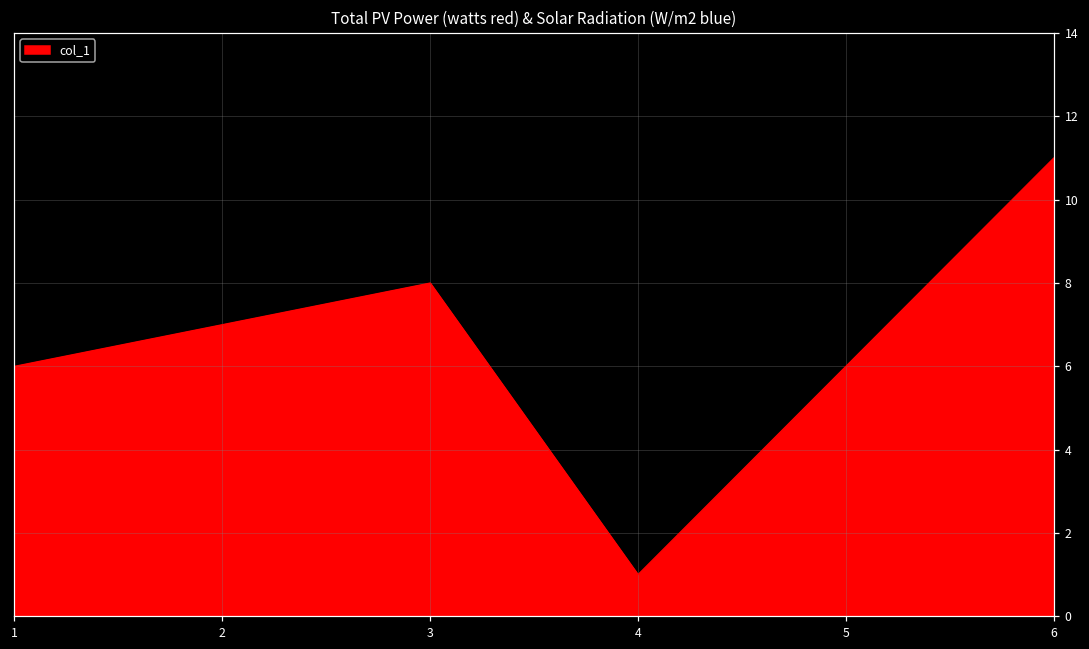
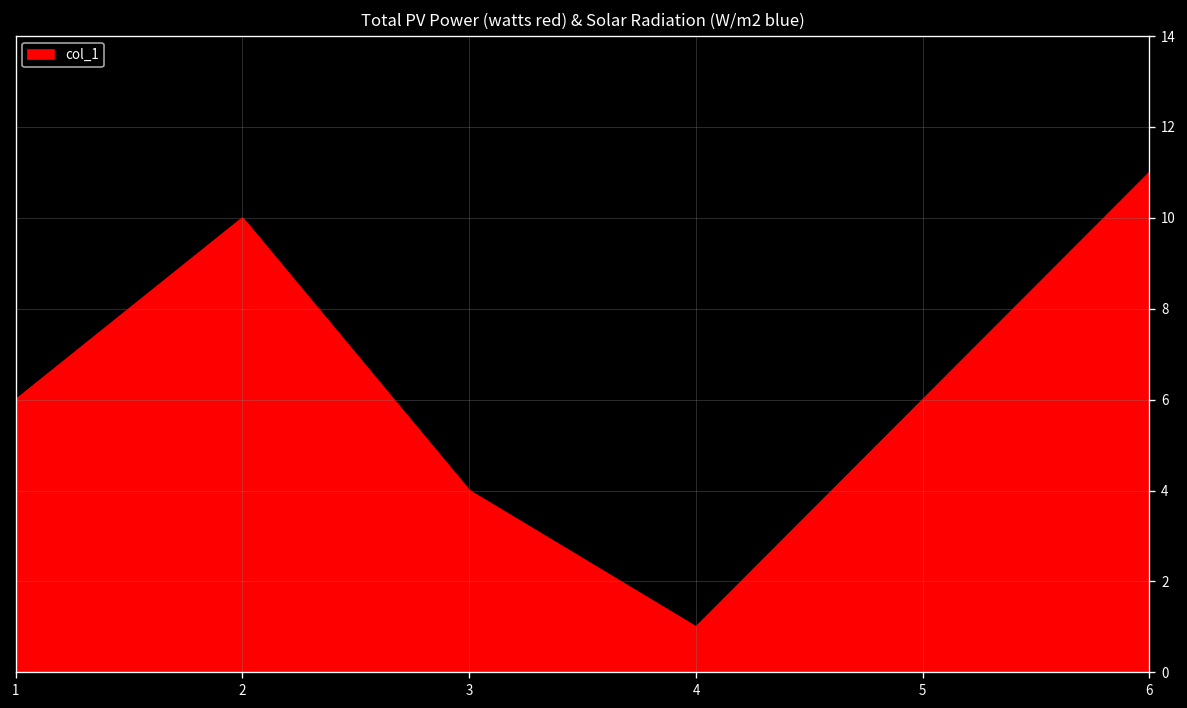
2: 7 -> 10
3: 8 -> 4
